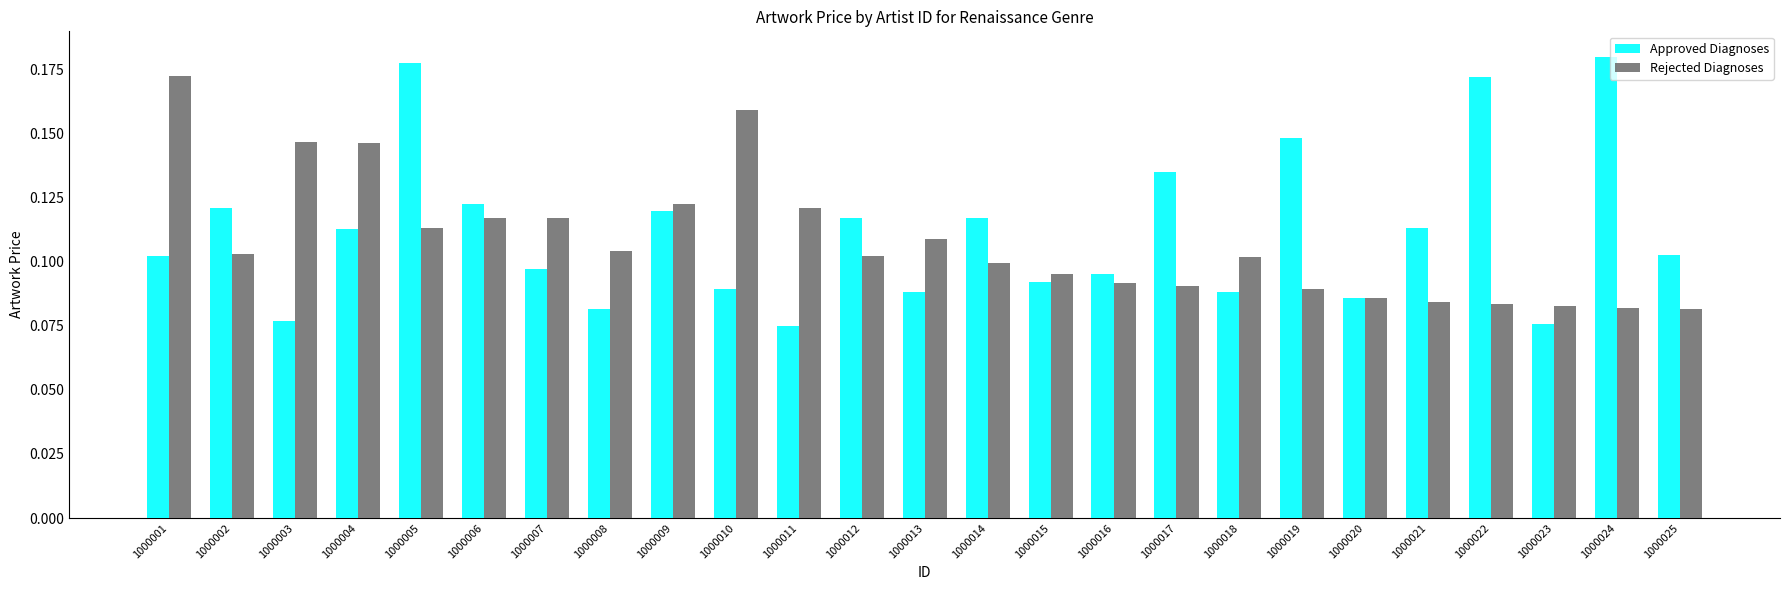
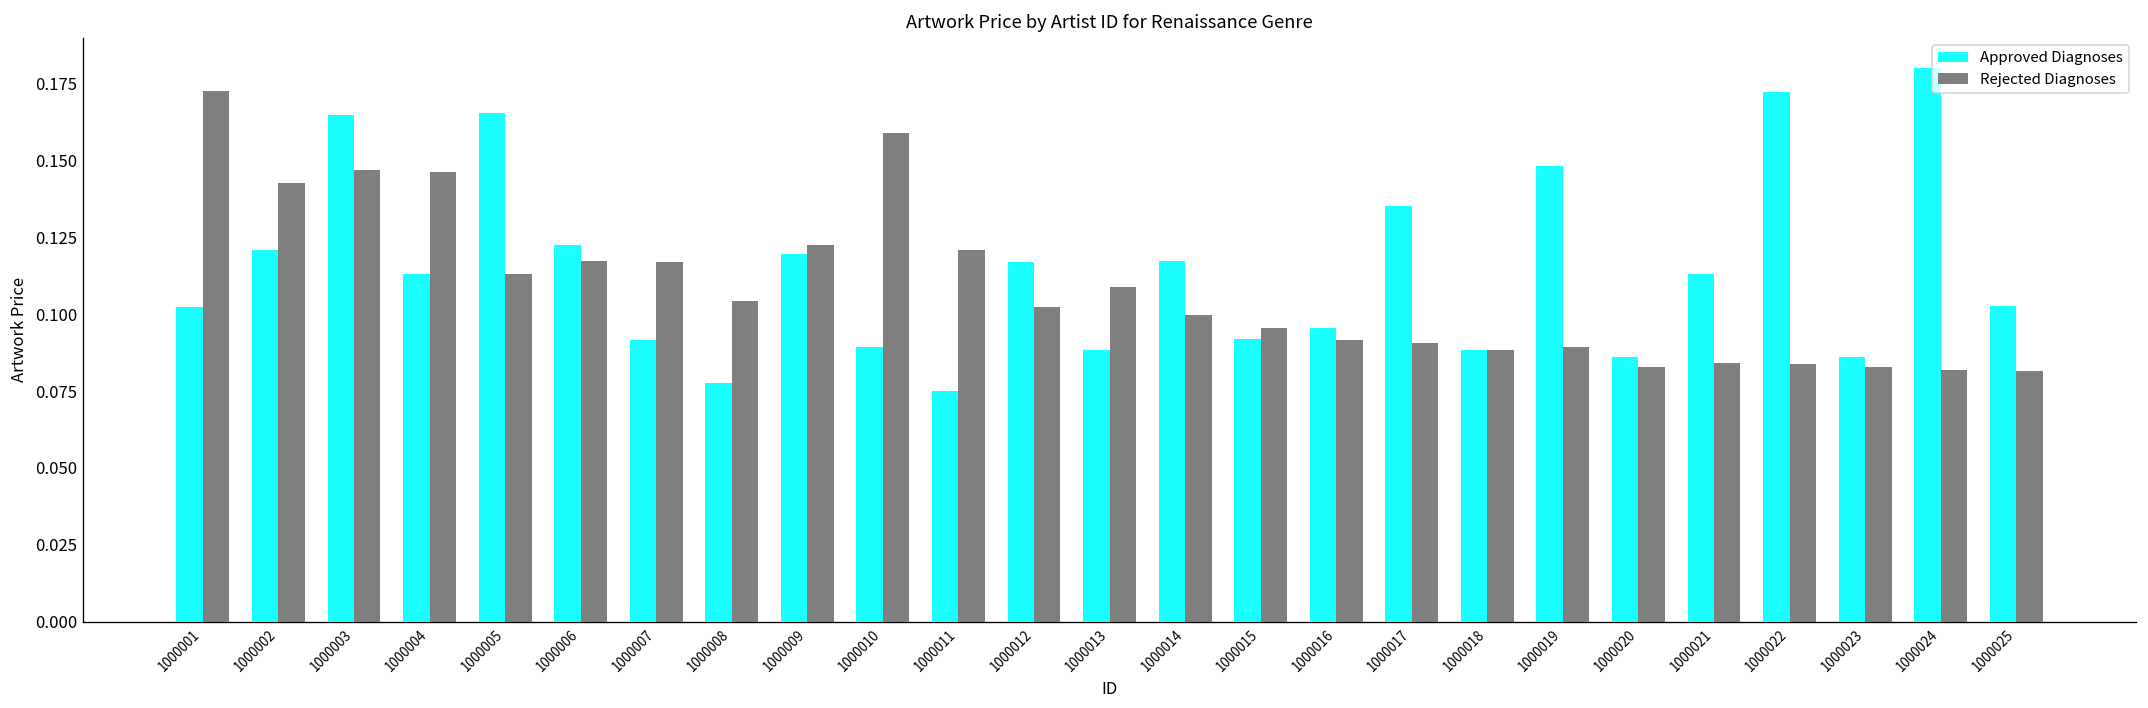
Rejected Diagnoses, 1000002: 0.103 -> 0.143
Approved Diagnoses, 1000003: 0.077 -> 0.165
Approved Diagnoses, 1000005: 0.178 -> 0.165
Approved Diagnoses, 1000007: 0.097 -> 0.092
Approved Diagnoses, 1000008: 0.082 -> 0.077
Rejected Diagnoses, 1000018: 0.102 -> 0.088
Rejected Diagnoses, 1000020: 0.086 -> 0.083
Approved Diagnoses, 1000023: 0.076 -> 0.086
